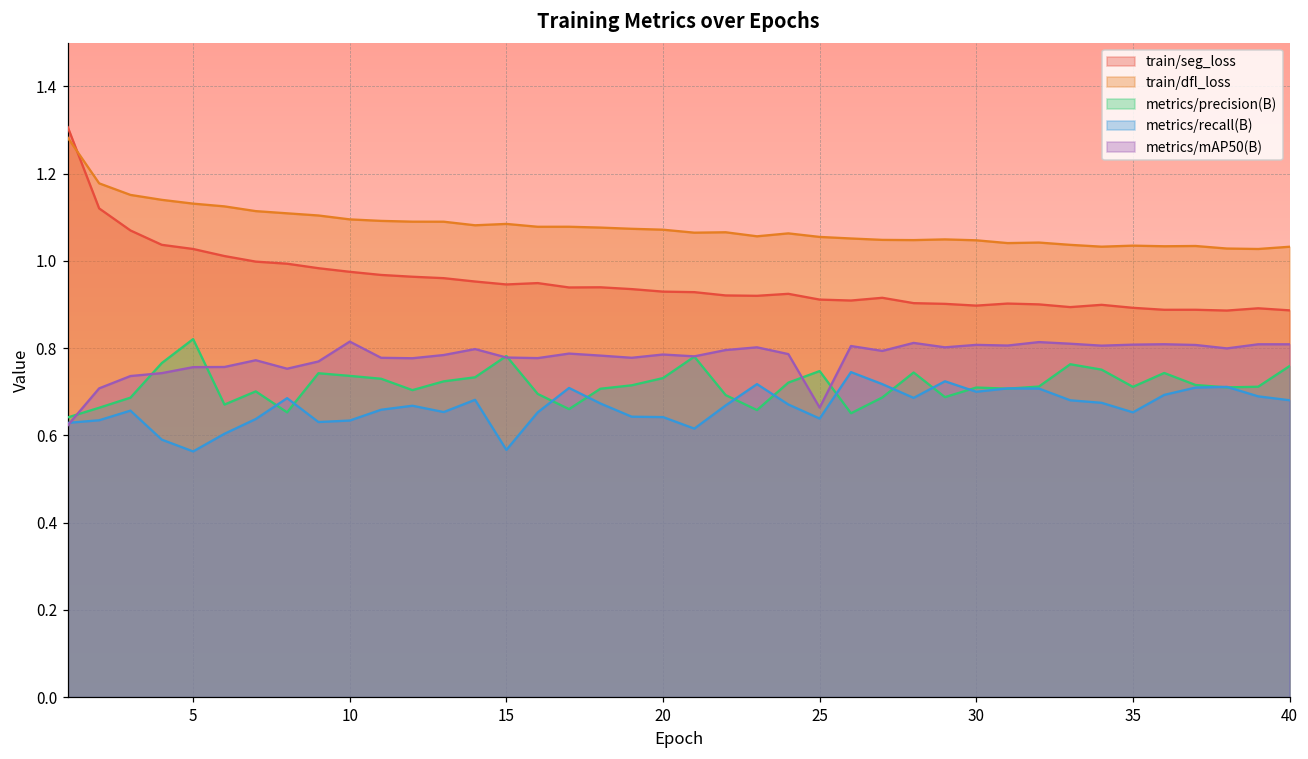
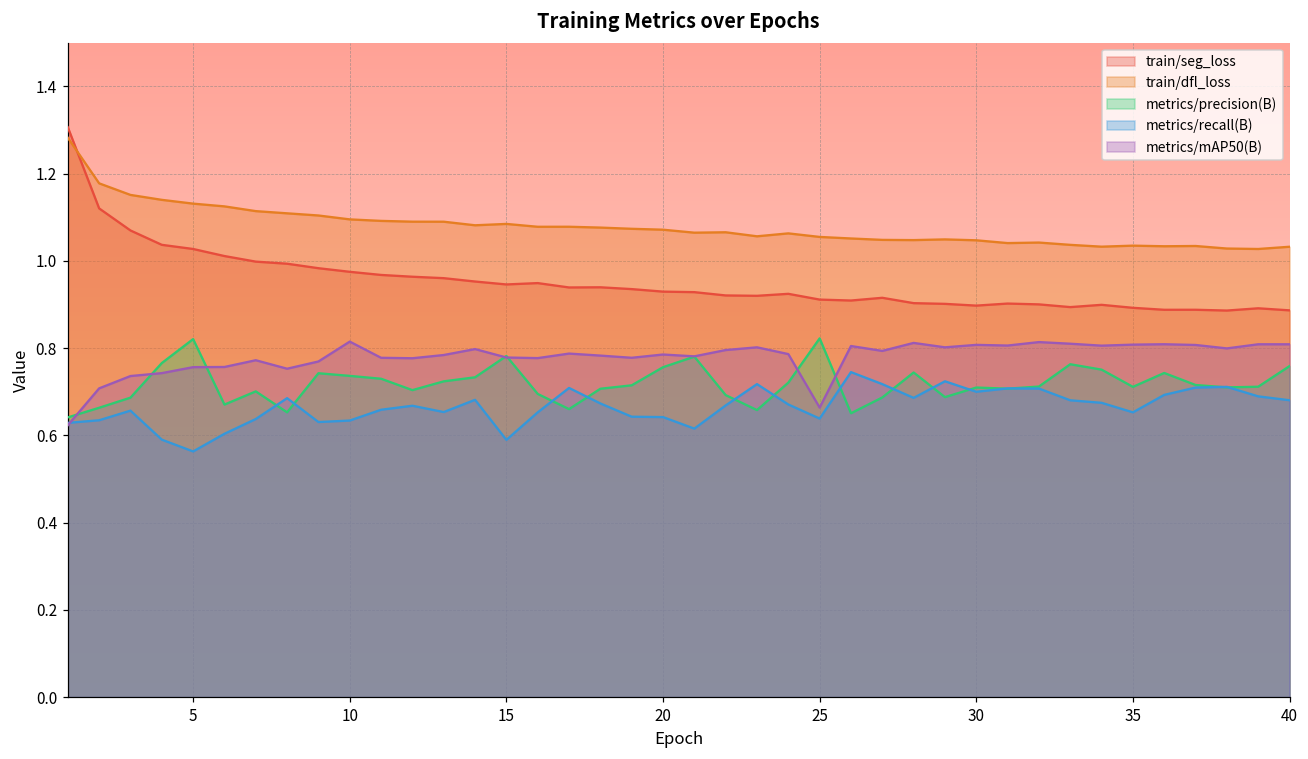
metrics/recall(B), 15: 0.57 -> 0.59
metrics/precision(B), 20: 0.73 -> 0.76
metrics/precision(B), 25: 0.75 -> 0.82
